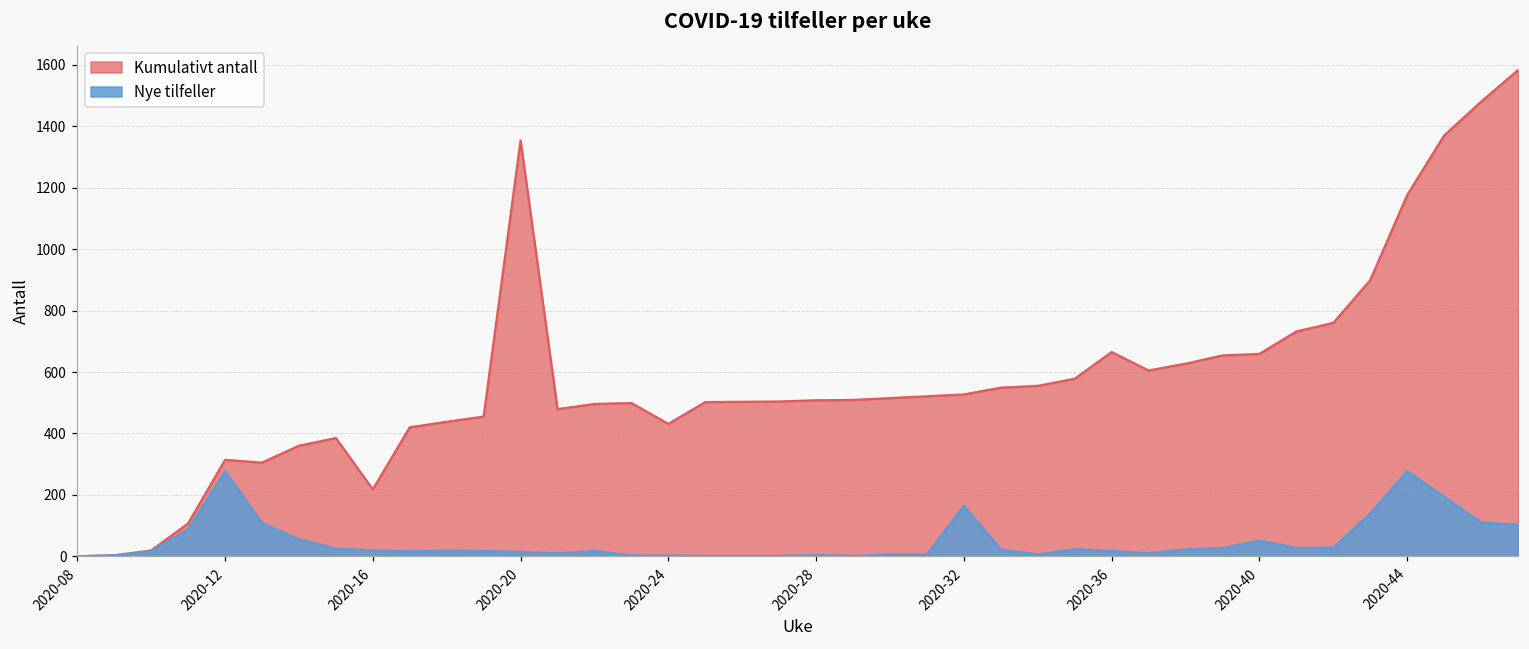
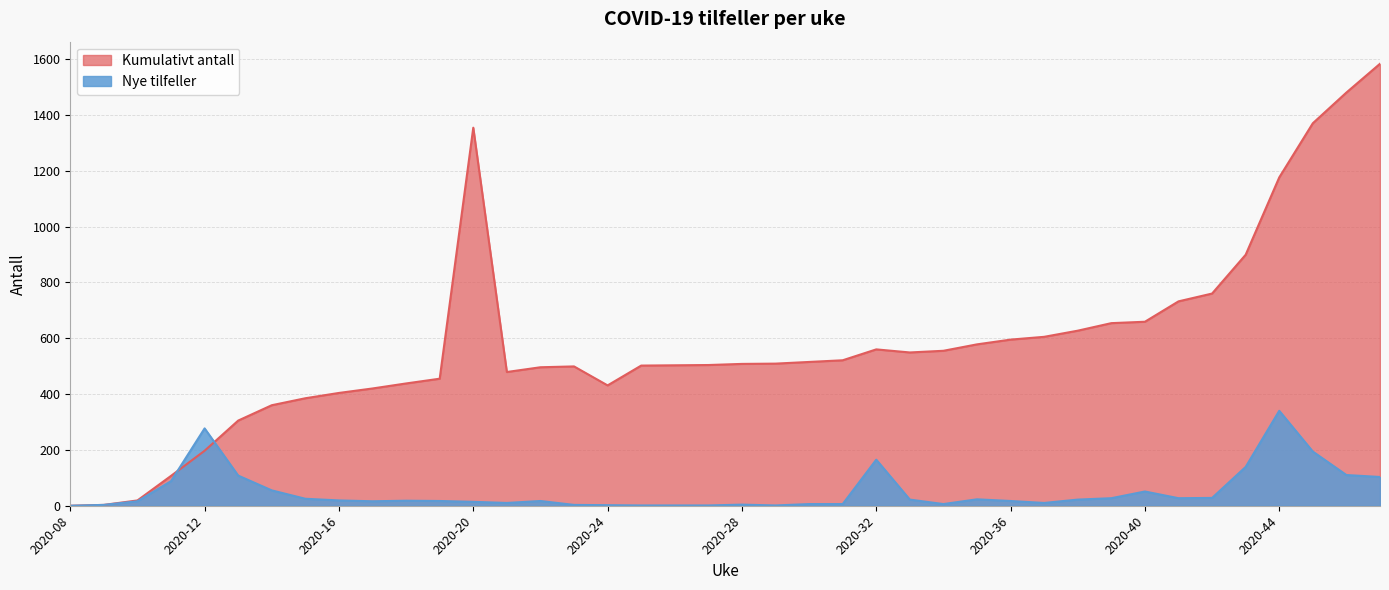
Kumulativt antall, 2020-12: 310 -> 200
Kumulativt antall, 2020-16: 220 -> 400
Kumulativt antall, 2020-32: 530 -> 560
Kumulativt antall, 2020-36: 670 -> 600
Nye tilfeller, 2020-44: 280 -> 340
